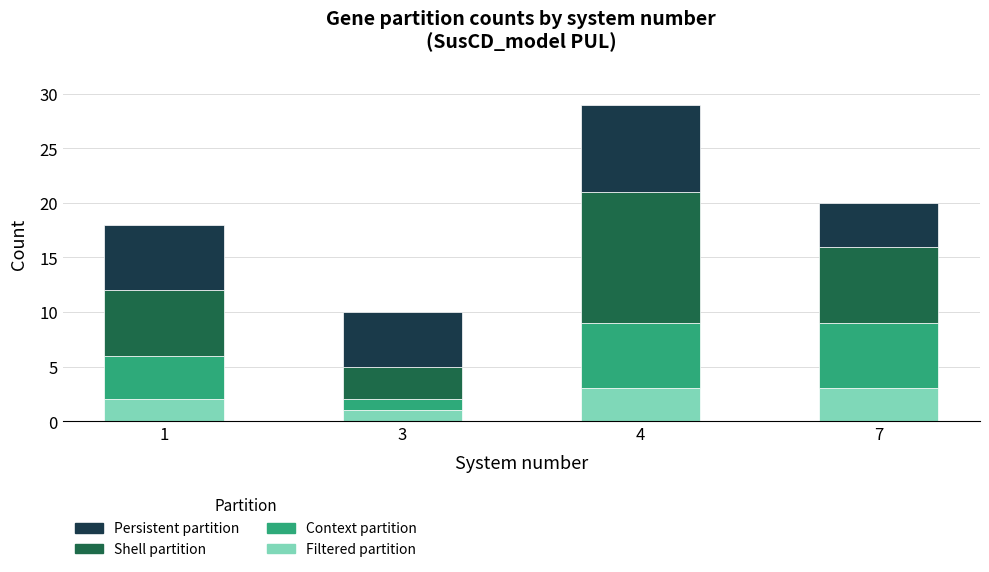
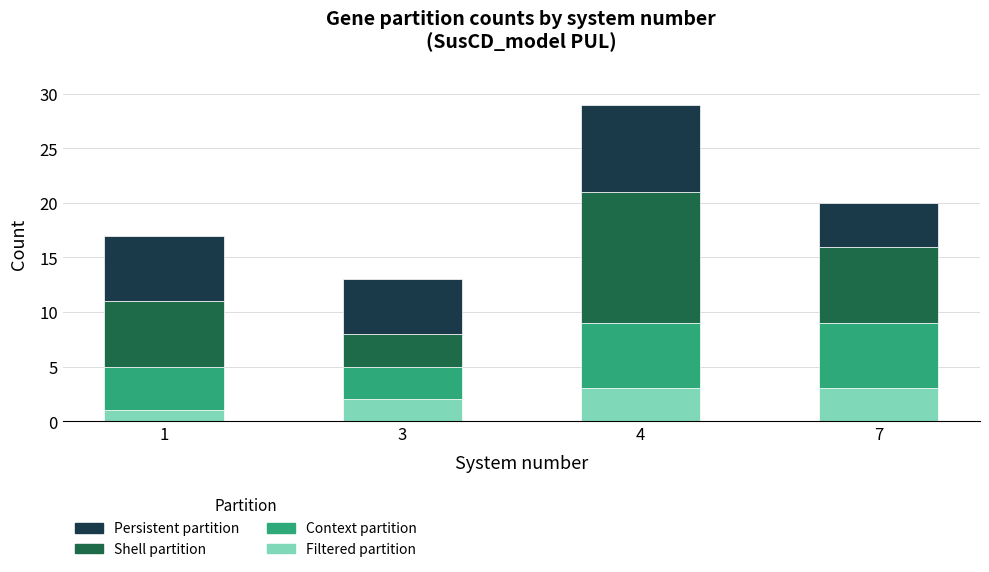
Filtered partition, 1: 2 -> 1
Filtered partition, 3: 1 -> 2
Context partition, 3: 1 -> 3
